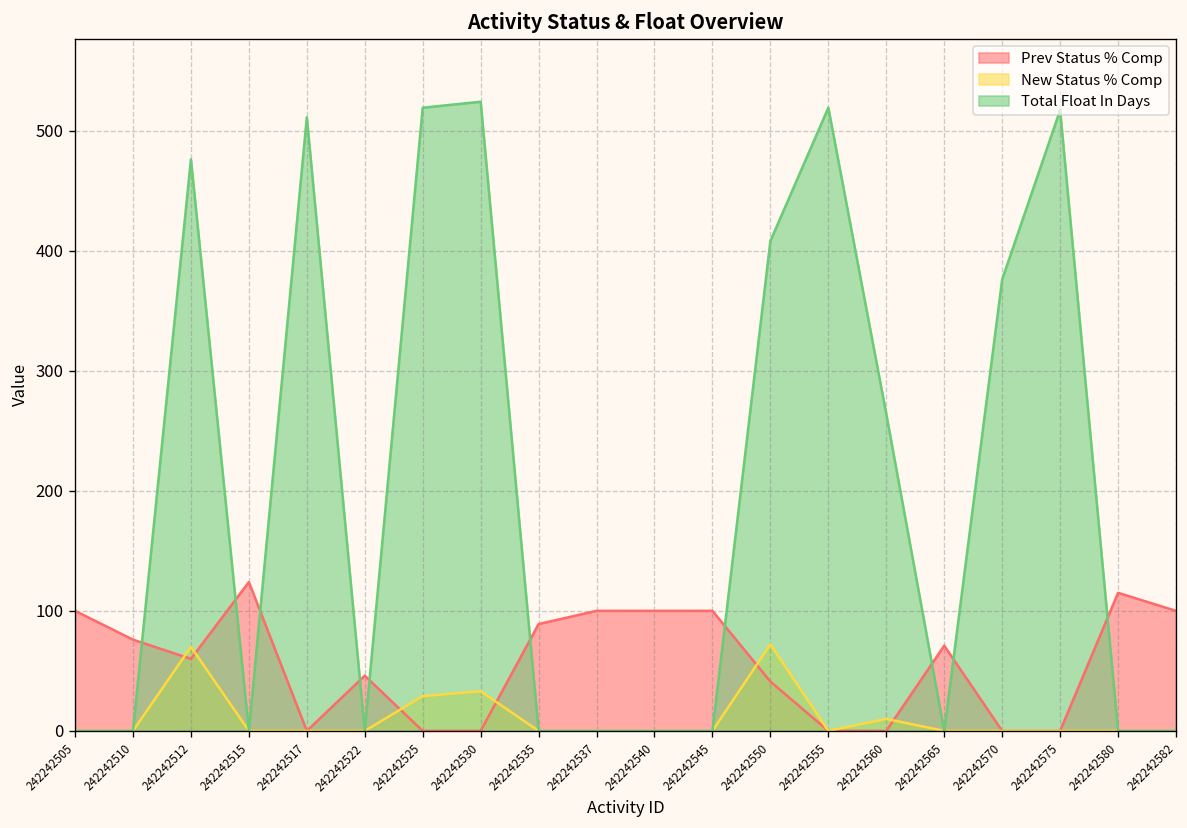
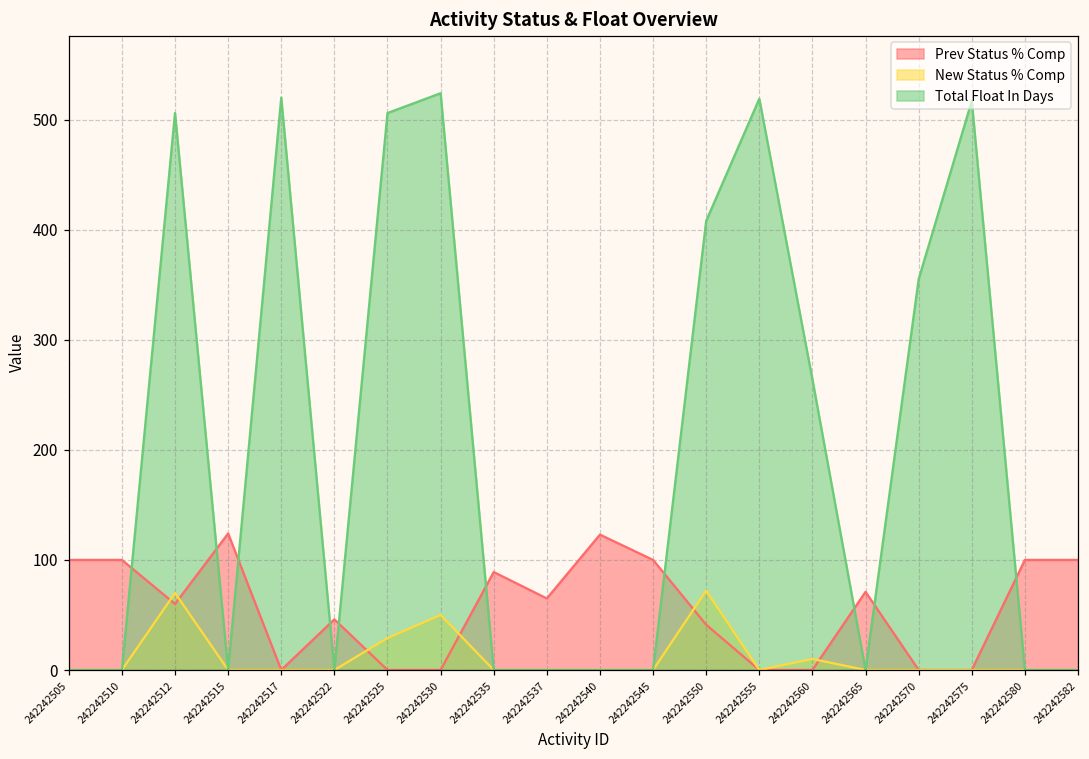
Prev Status % Comp, 242242510: 76 -> 100
Total Float In Days, 242242512: 476 -> 506
Total Float In Days, 242242517: 511 -> 520
Total Float In Days, 242242525: 519 -> 506
New Status % Comp, 242242530: 33 -> 50
Prev Status % Comp, 242242537: 100 -> 65
Prev Status % Comp, 242242540: 100 -> 123
Total Float In Days, 242242570: 376 -> 355
Prev Status % Comp, 242242580: 115 -> 100
